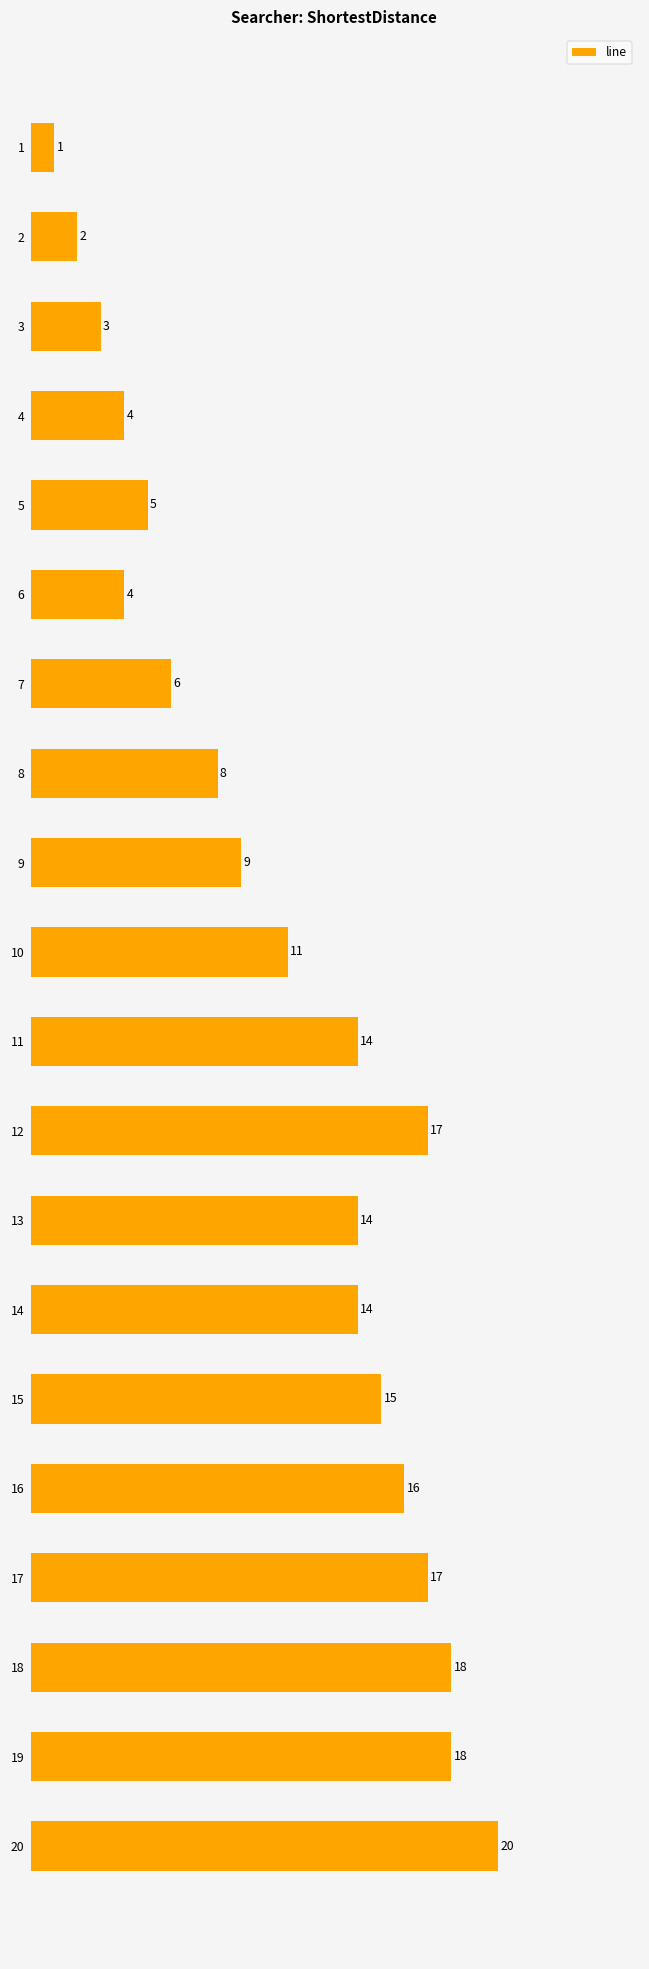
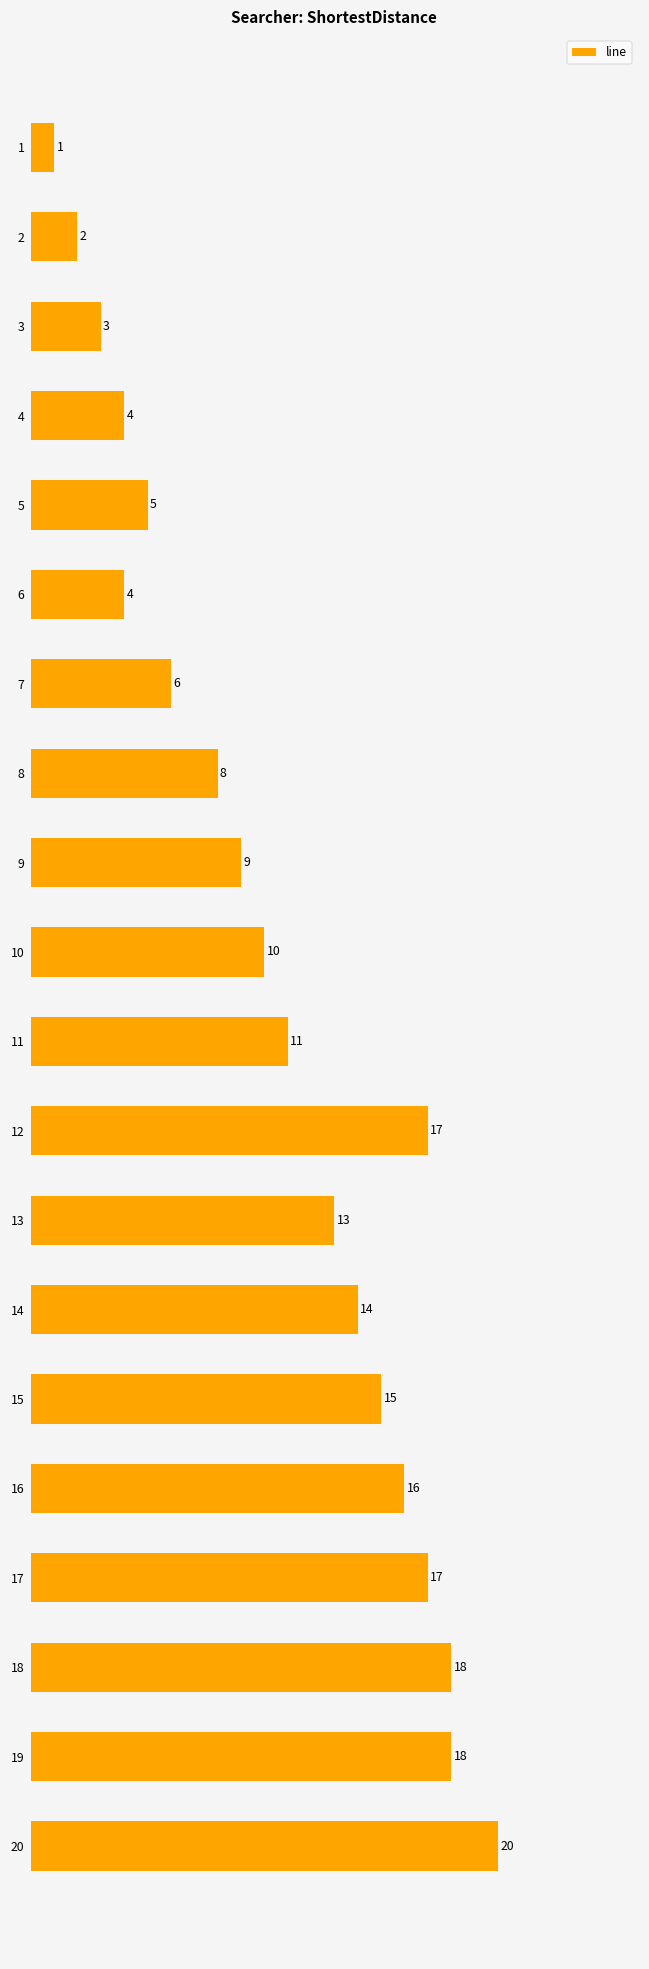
10: 11 -> 10
11: 14 -> 11
13: 14 -> 13
